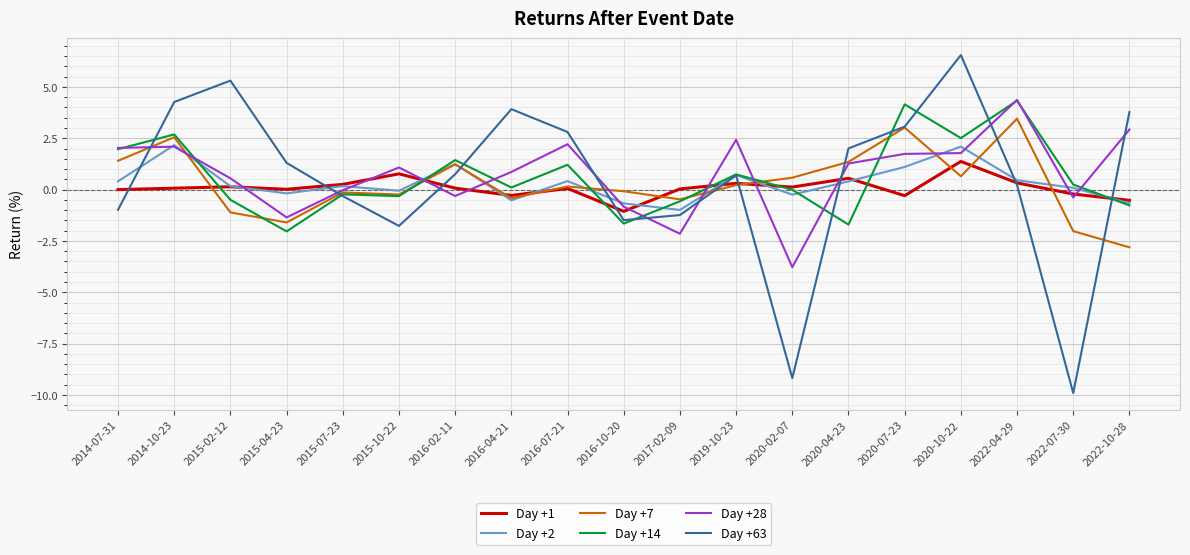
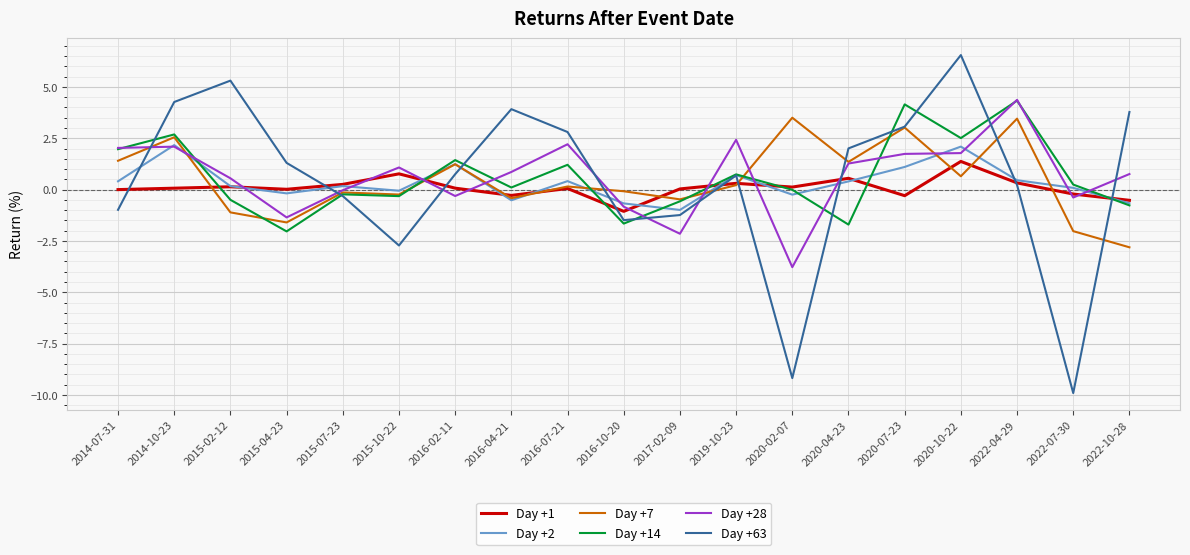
Day +63, 2015-10-22: -1.8 -> -2.7
Day +7, 2020-02-07: 0.6 -> 3.5
Day +28, 2022-10-28: 2.9 -> 0.8
